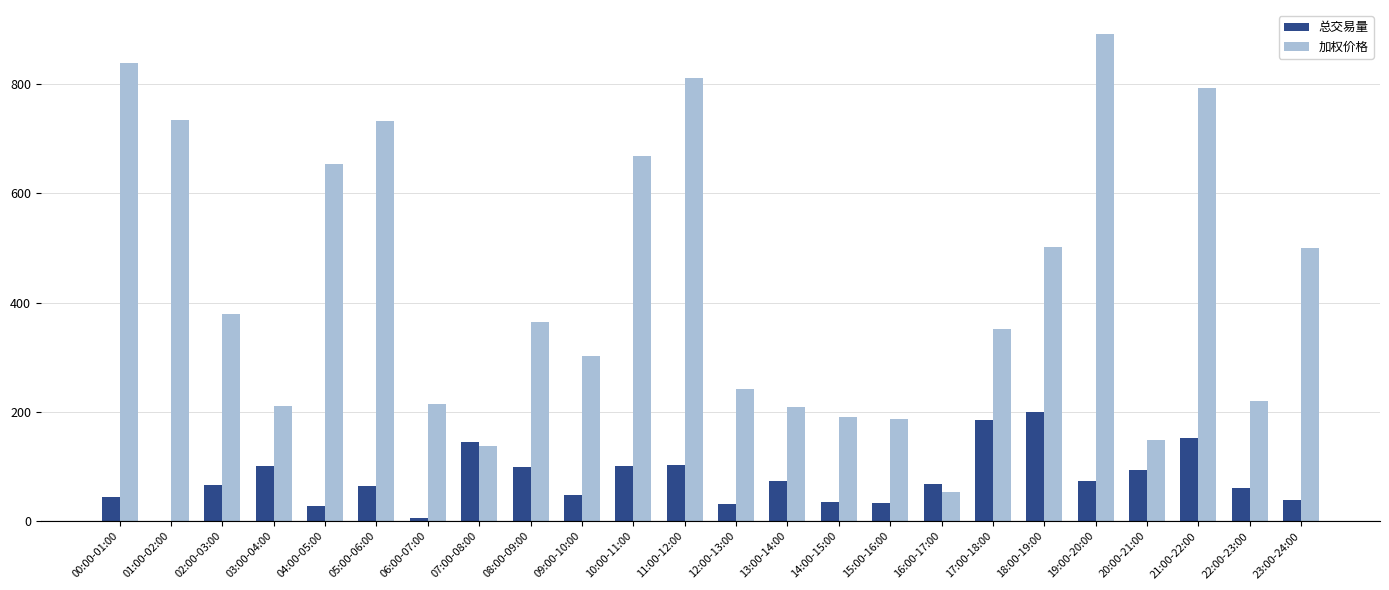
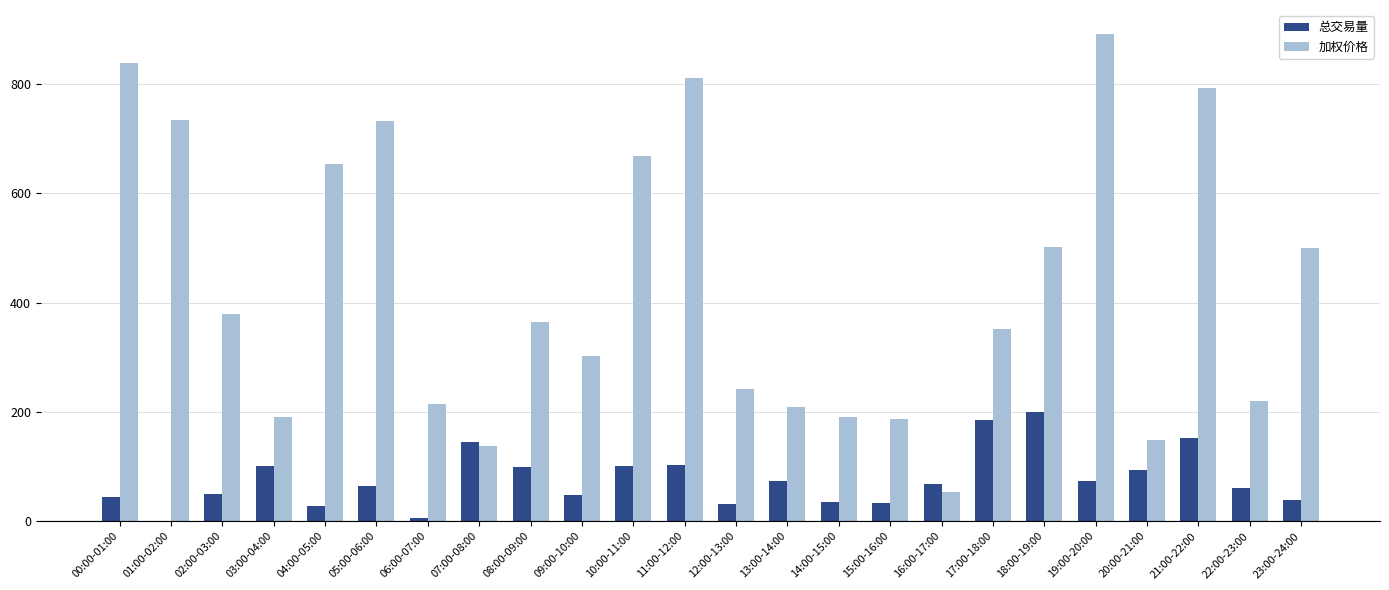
总交易量, 02:00-03:00: 70 -> 50
加权价格, 03:00-04:00: 210 -> 190
